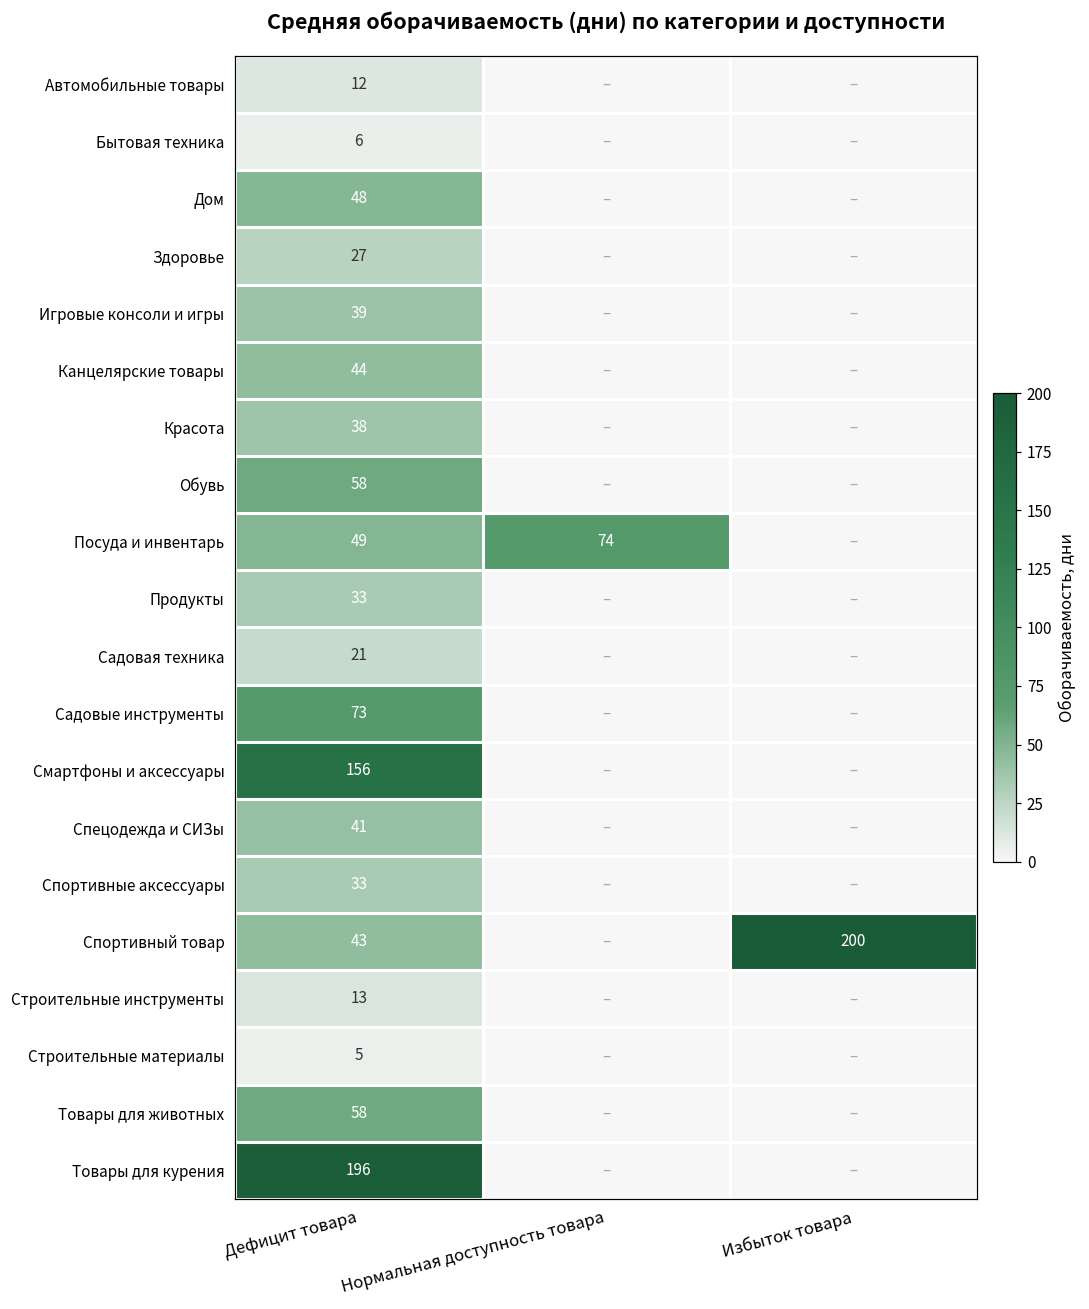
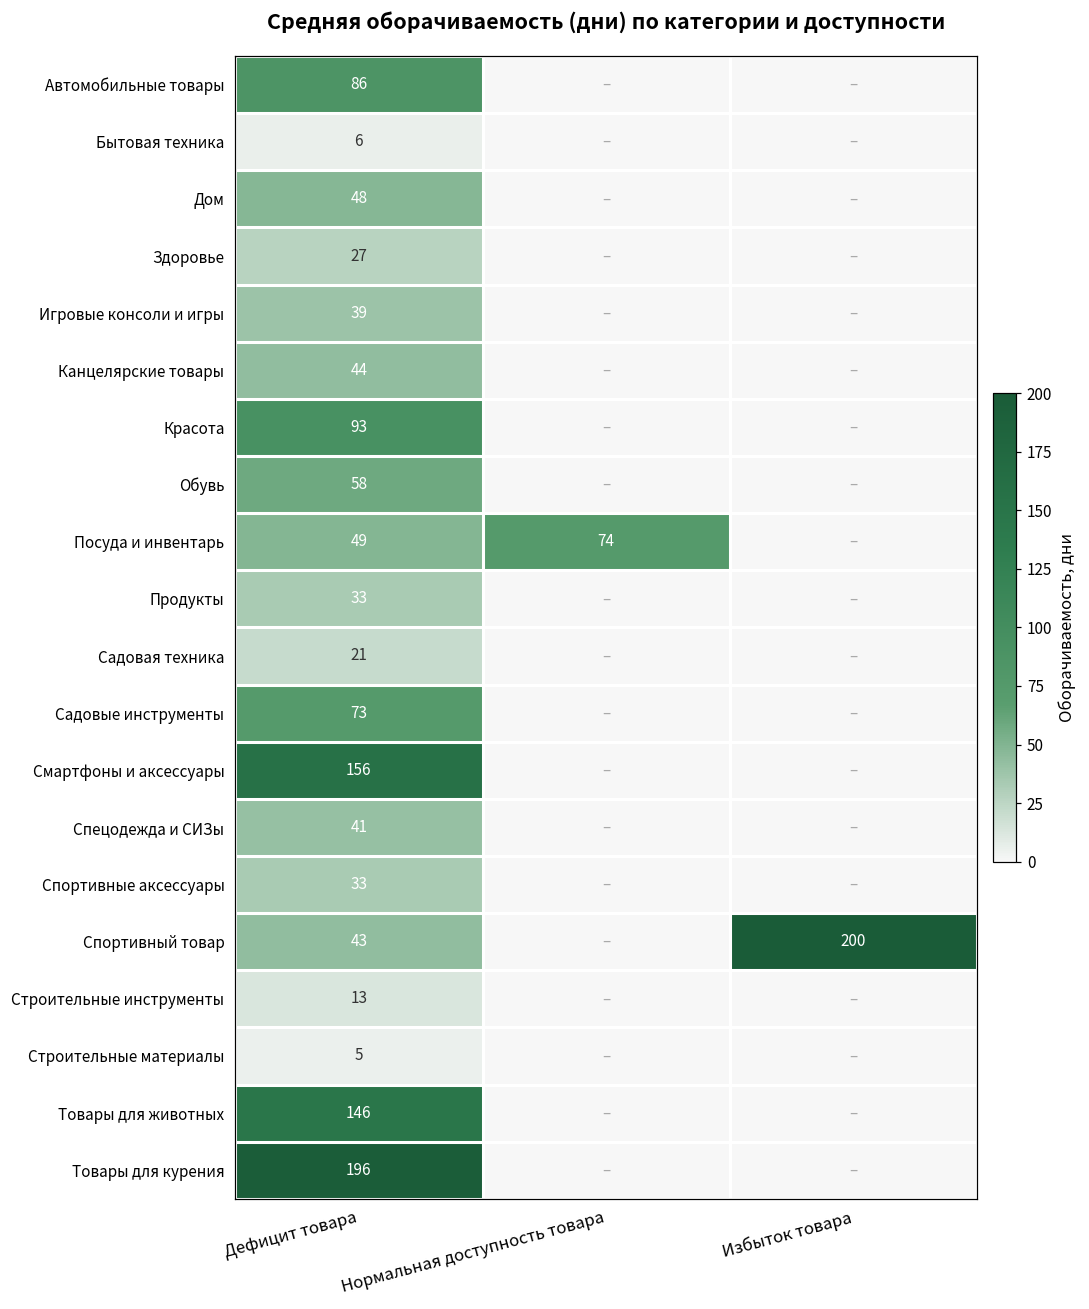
Автомобильные товары, Дефицит товара: 12 -> 86
Красота, Дефицит товара: 38 -> 93
Товары для животных, Дефицит товара: 58 -> 146
